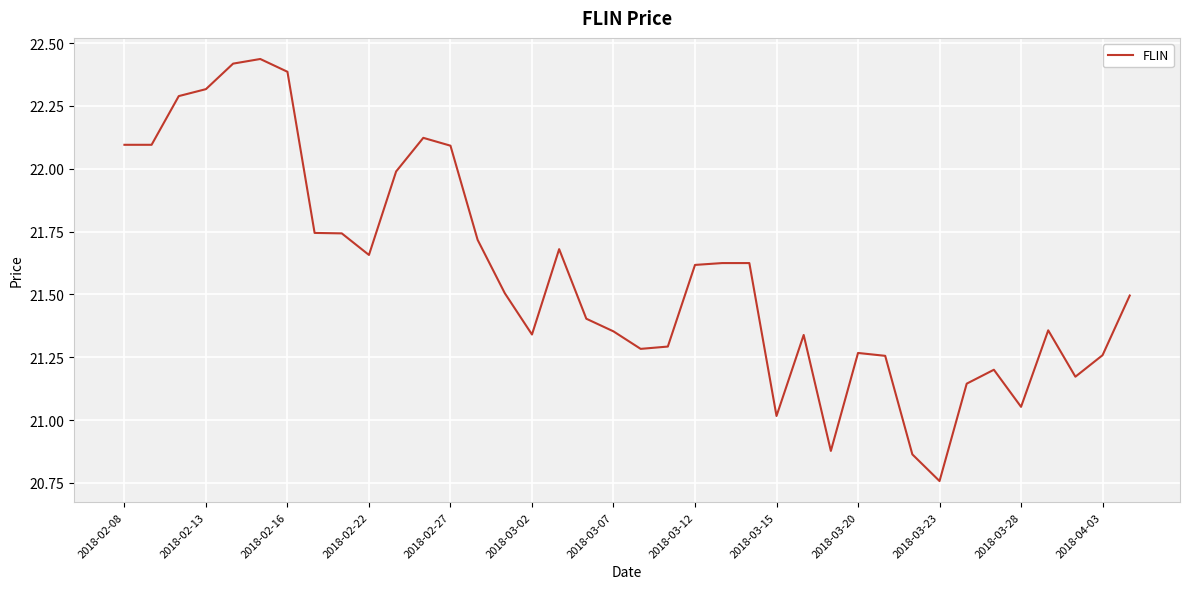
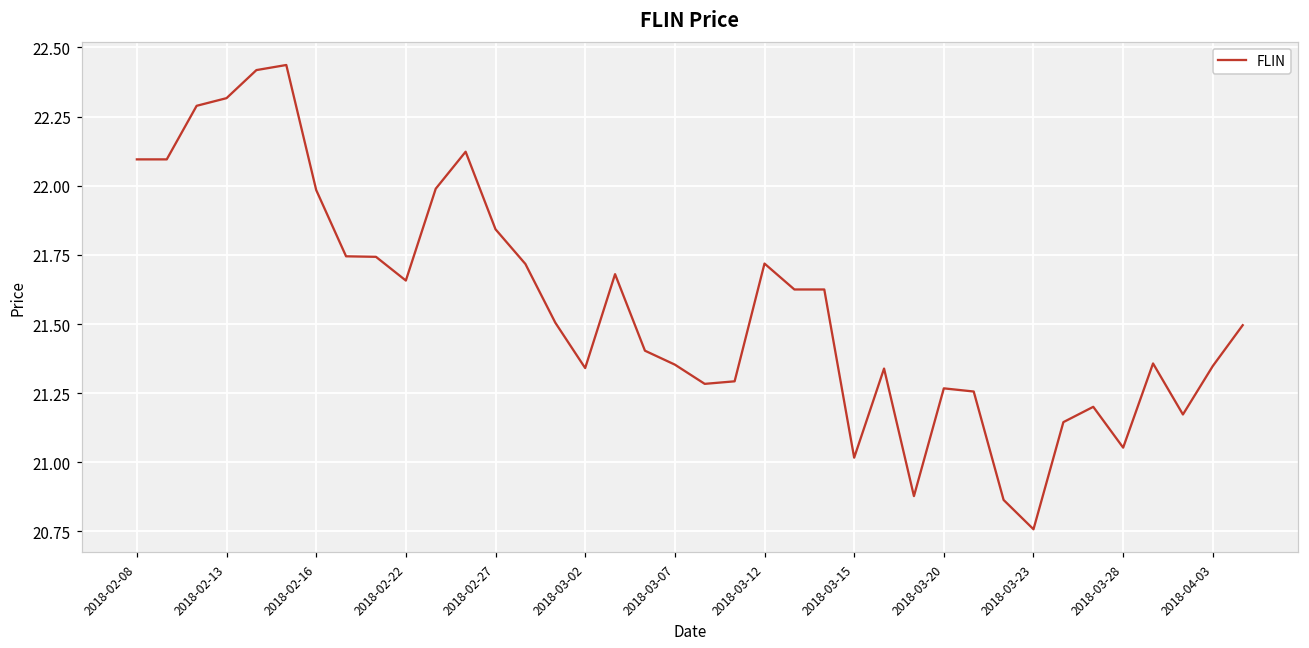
2018-02-16: 22.39 -> 21.98
2018-02-27: 22.09 -> 21.84
2018-03-12: 21.62 -> 21.72
2018-04-03: 21.26 -> 21.35
